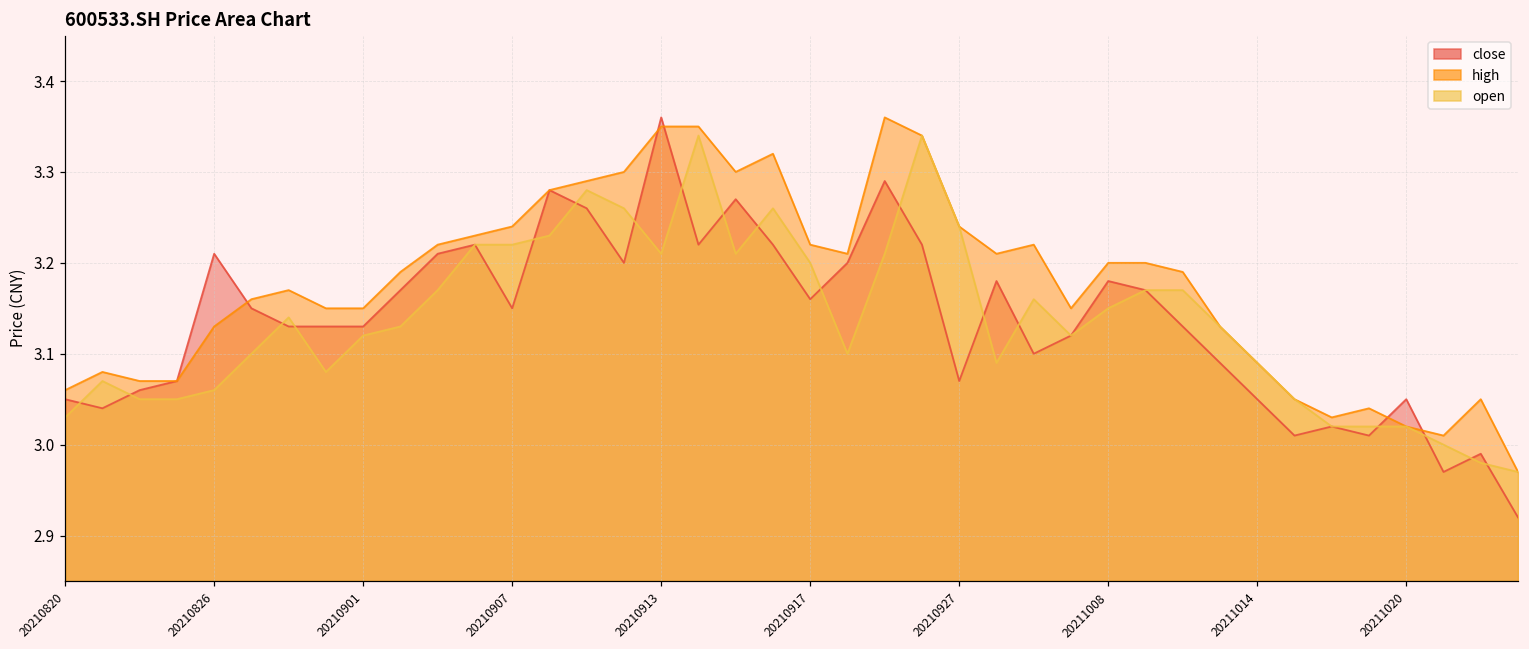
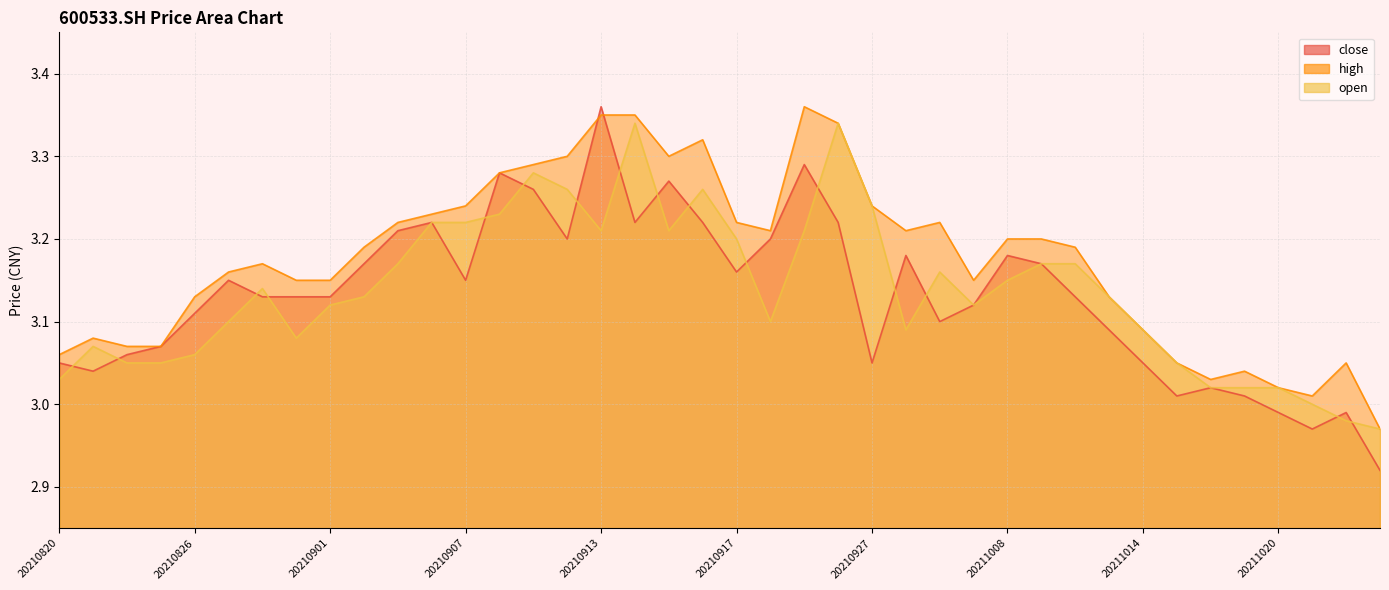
close, 20210826: 3.21 -> 3.11
close, 20210927: 3.07 -> 3.05
close, 20211020: 3.05 -> 2.99
